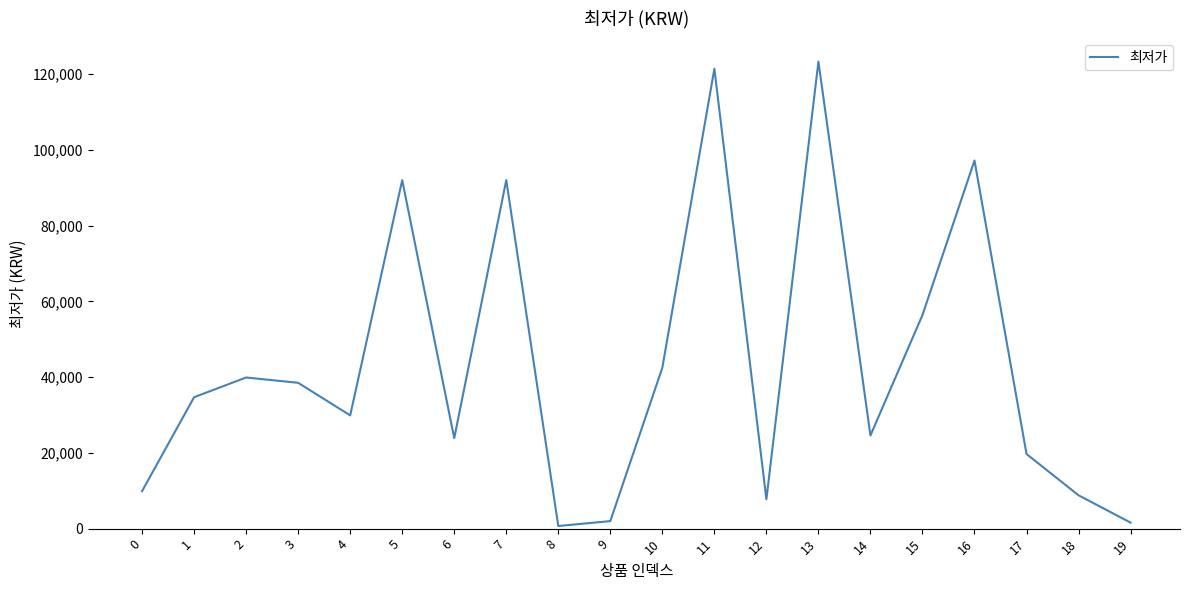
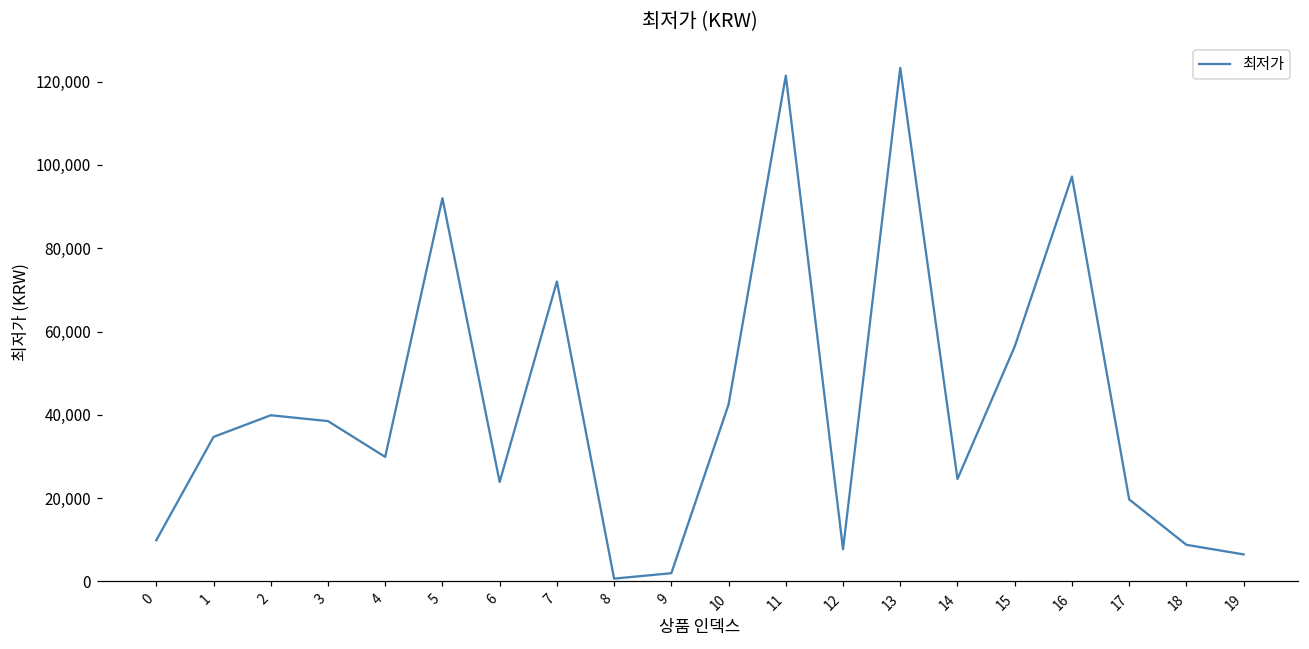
7: 92,000 -> 72,000
19: 2,000 -> 7,000
